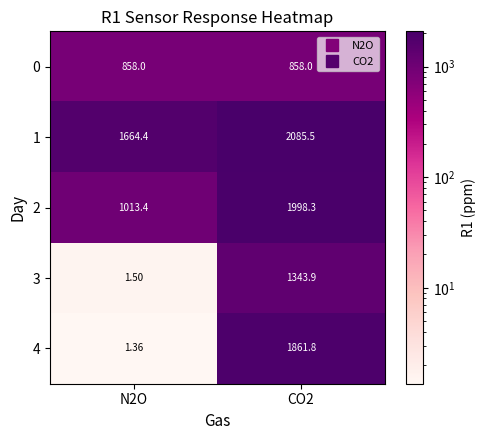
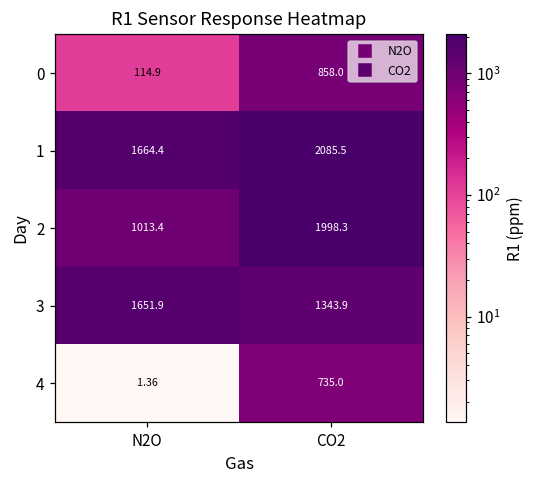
0, N2O: 858.0 -> 114.9
3, N2O: 1.50 -> 1651.9
4, CO2: 1861.8 -> 735.0
